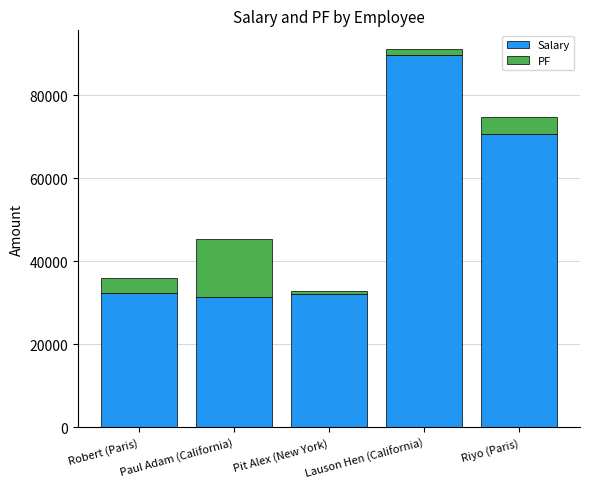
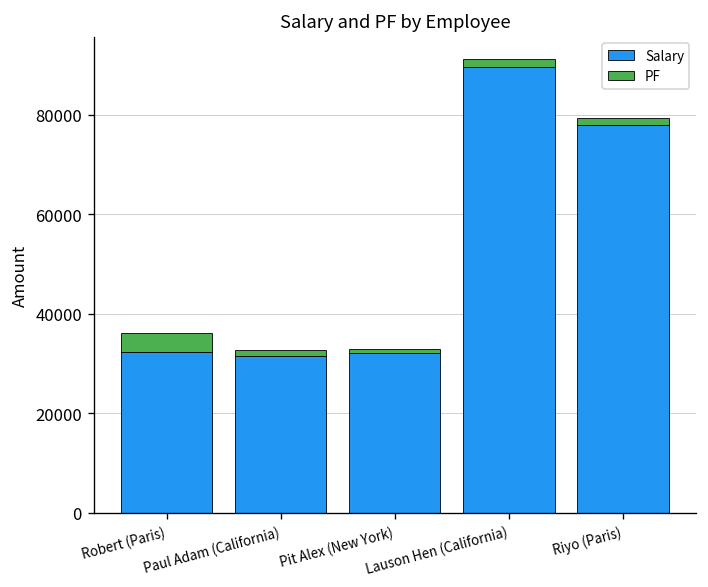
PF, Paul Adam (California): 14000 -> 1000
Salary, Riyo (Paris): 71000 -> 78000
PF, Riyo (Paris): 4000 -> 1000
